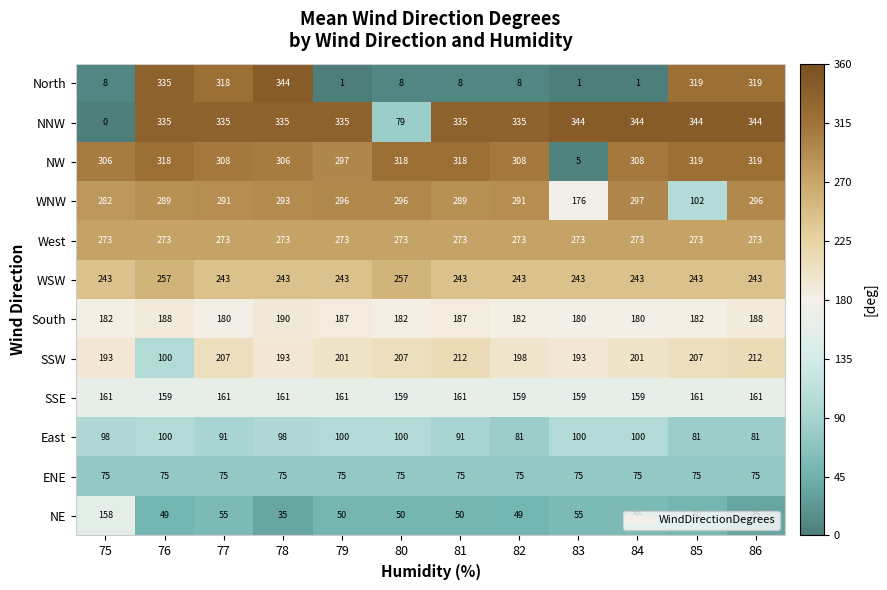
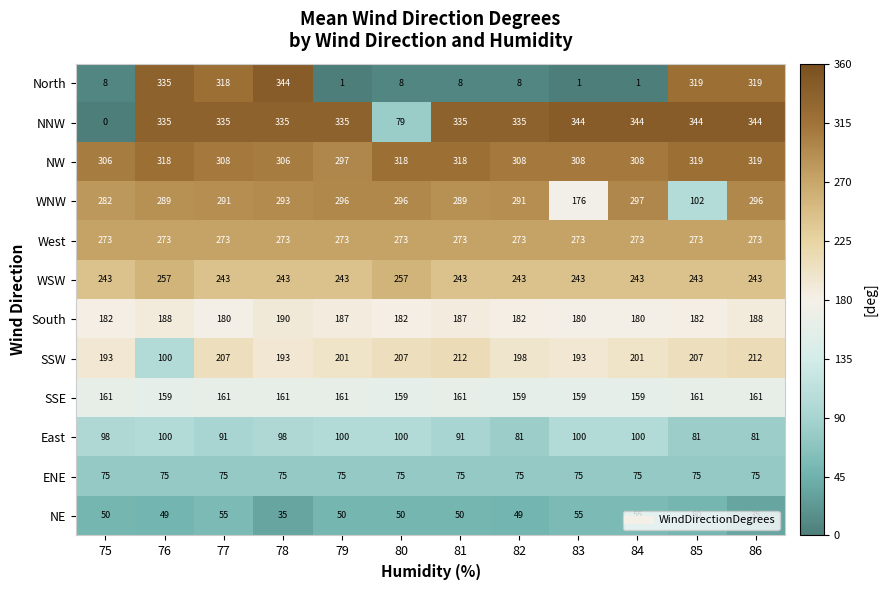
NW, 83: 5 -> 308
NE, 75: 158 -> 50
